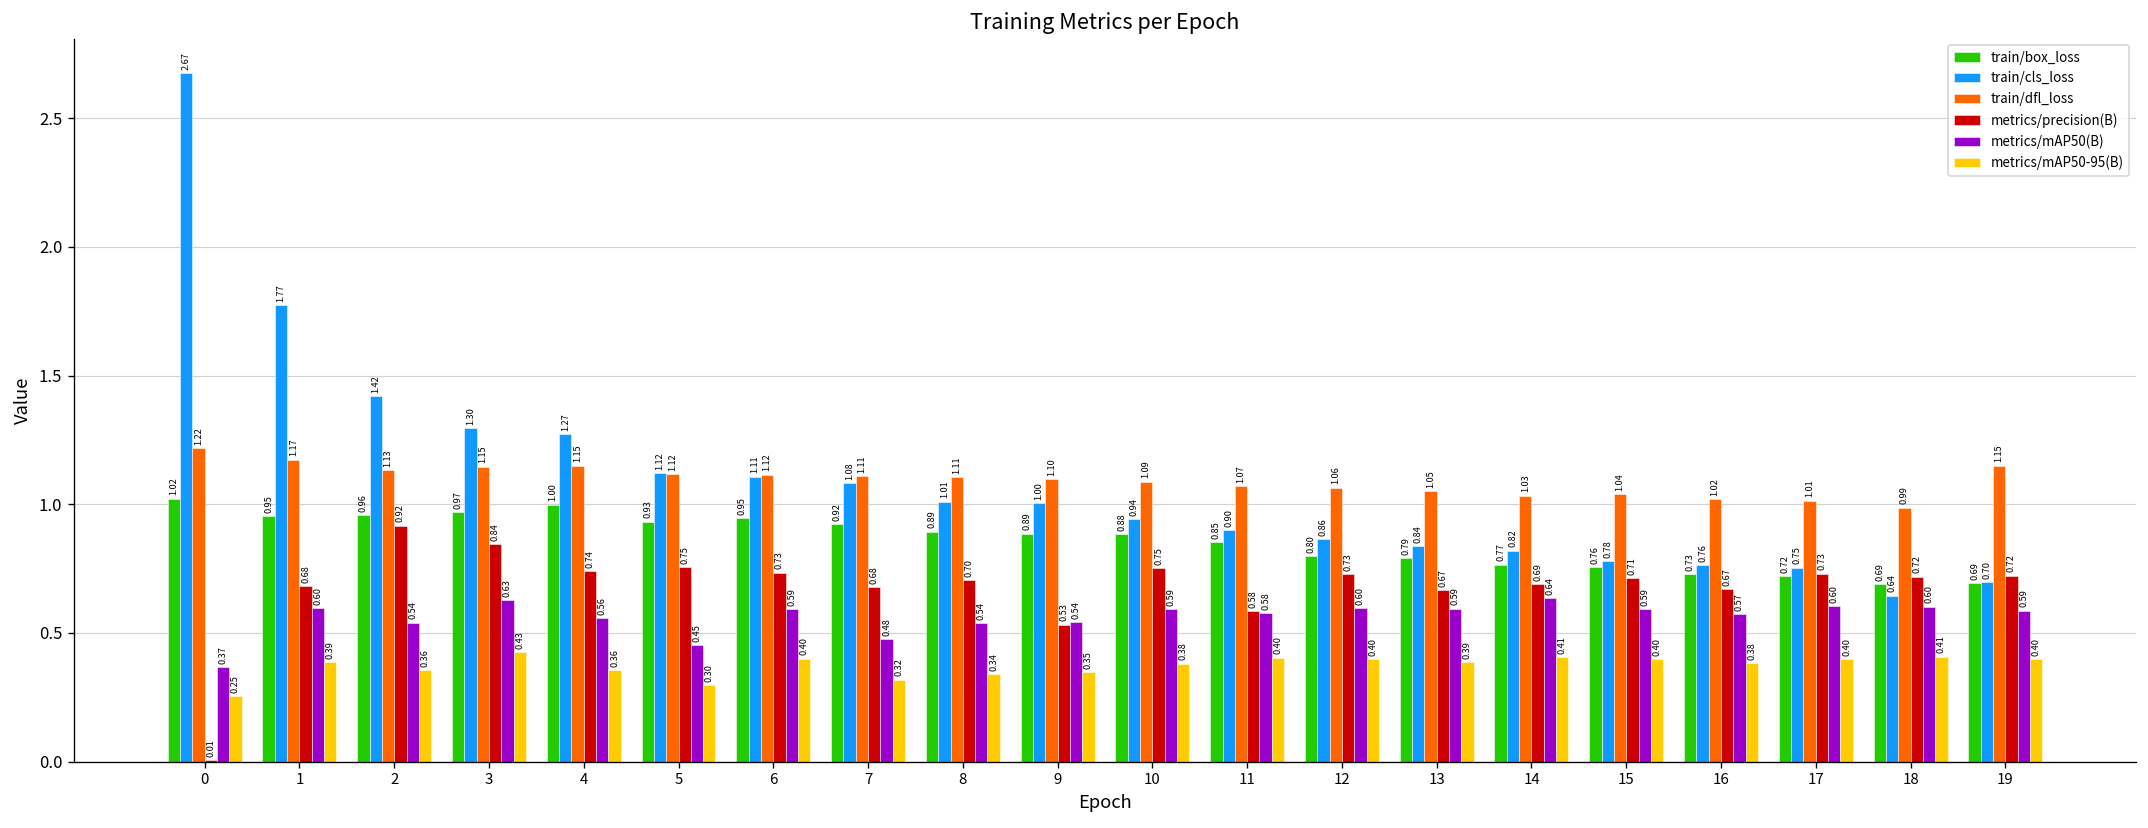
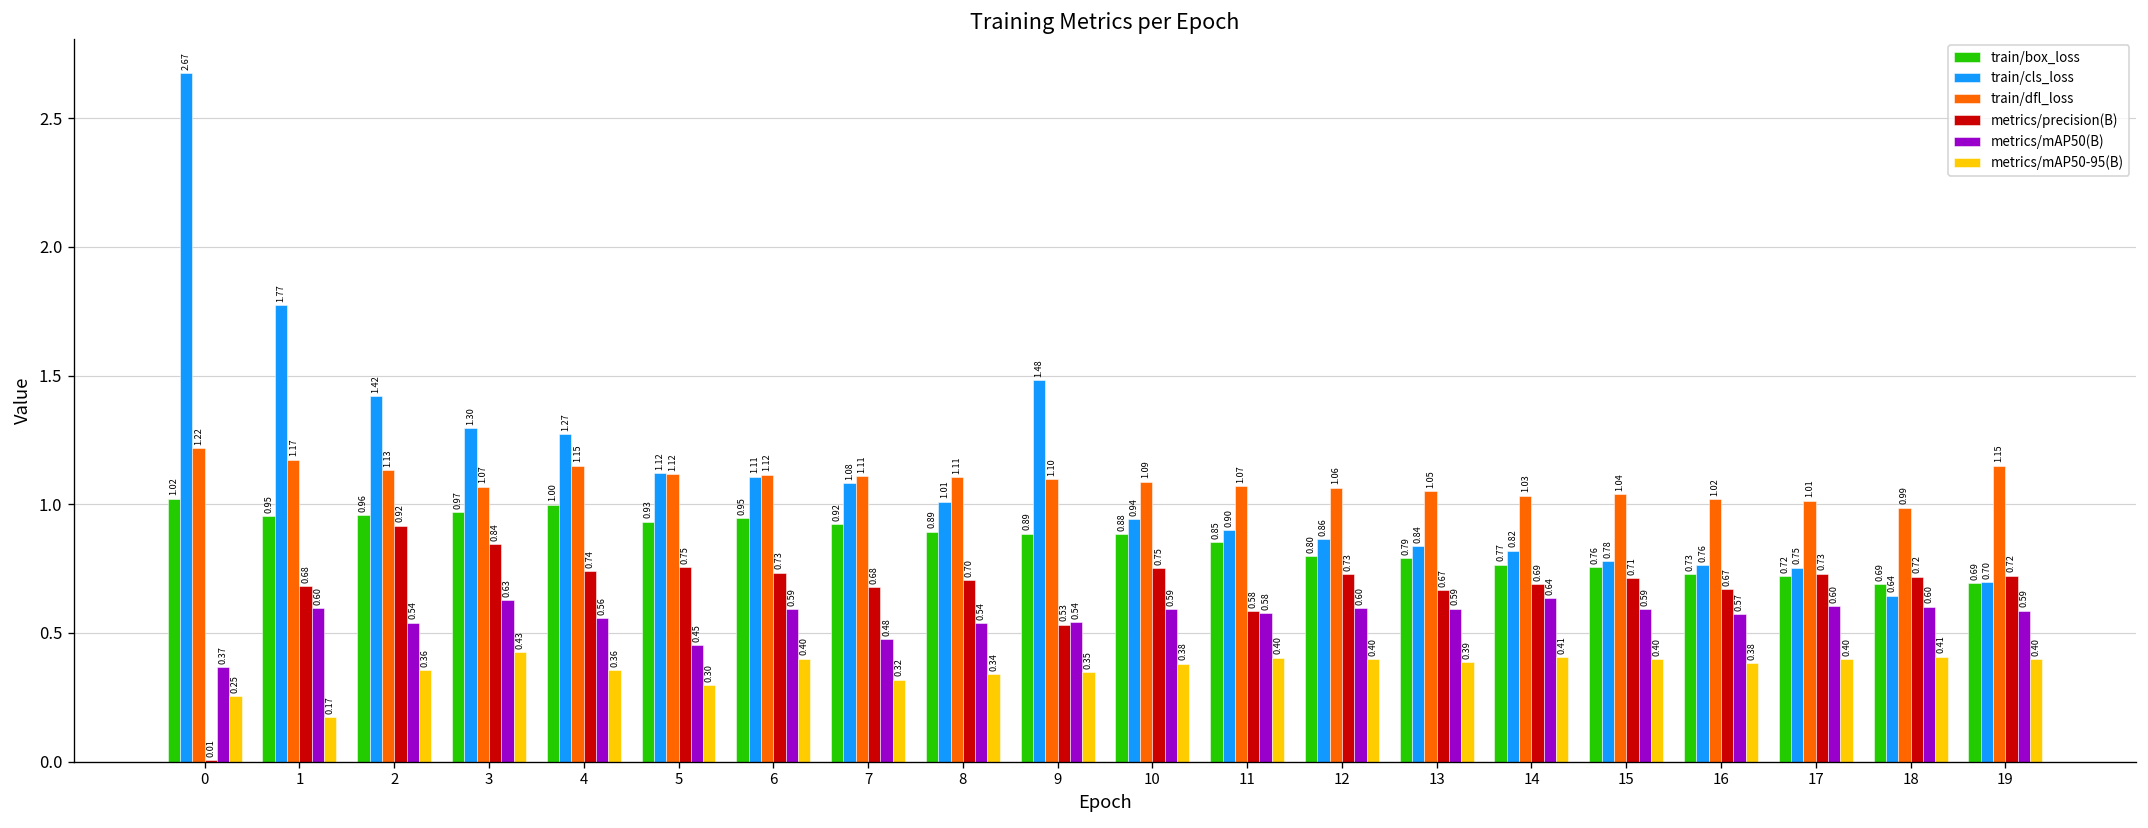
metrics/mAP50-95(B), 1: 0.39 -> 0.17
train/dfl_loss, 3: 1.15 -> 1.07
train/cls_loss, 9: 1.00 -> 1.48
